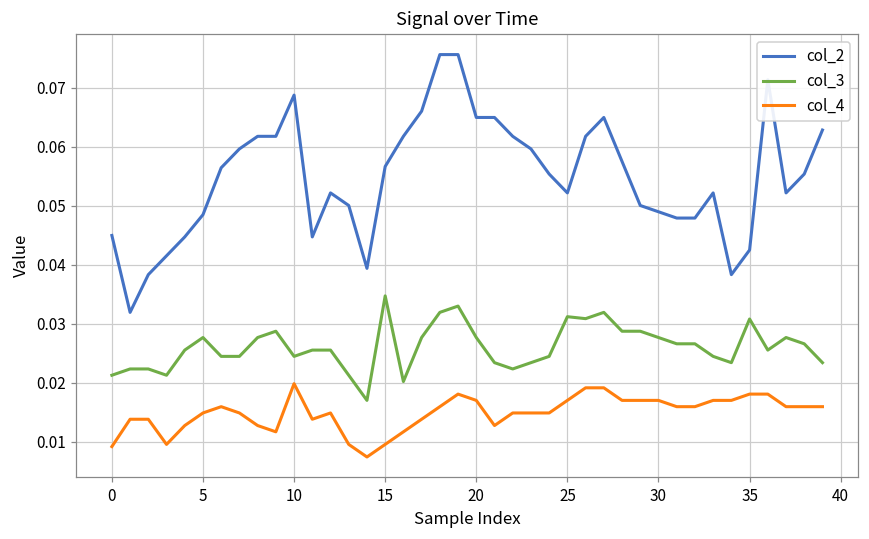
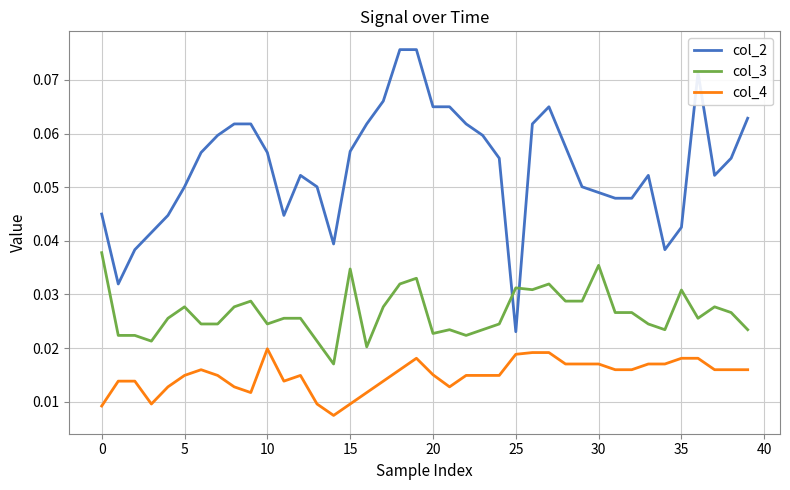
col_3, 0: 0.021 -> 0.038
col_2, 5: 0.049 -> 0.050
col_2, 10: 0.069 -> 0.056
col_3, 20: 0.028 -> 0.023
col_4, 20: 0.017 -> 0.015
col_2, 25: 0.052 -> 0.023
col_4, 25: 0.017 -> 0.019
col_3, 30: 0.028 -> 0.035
